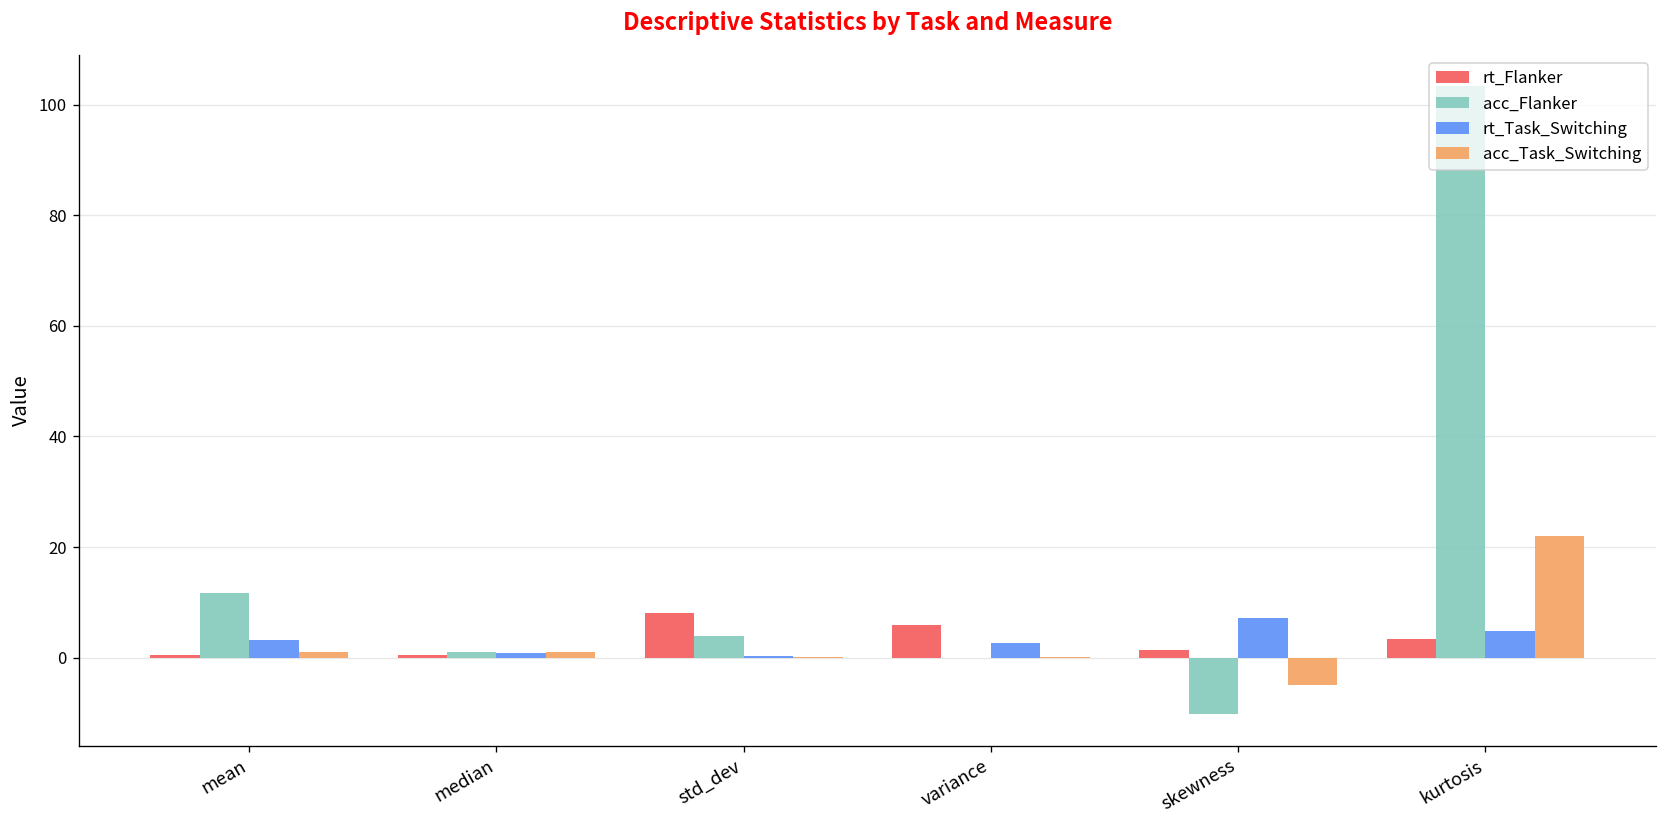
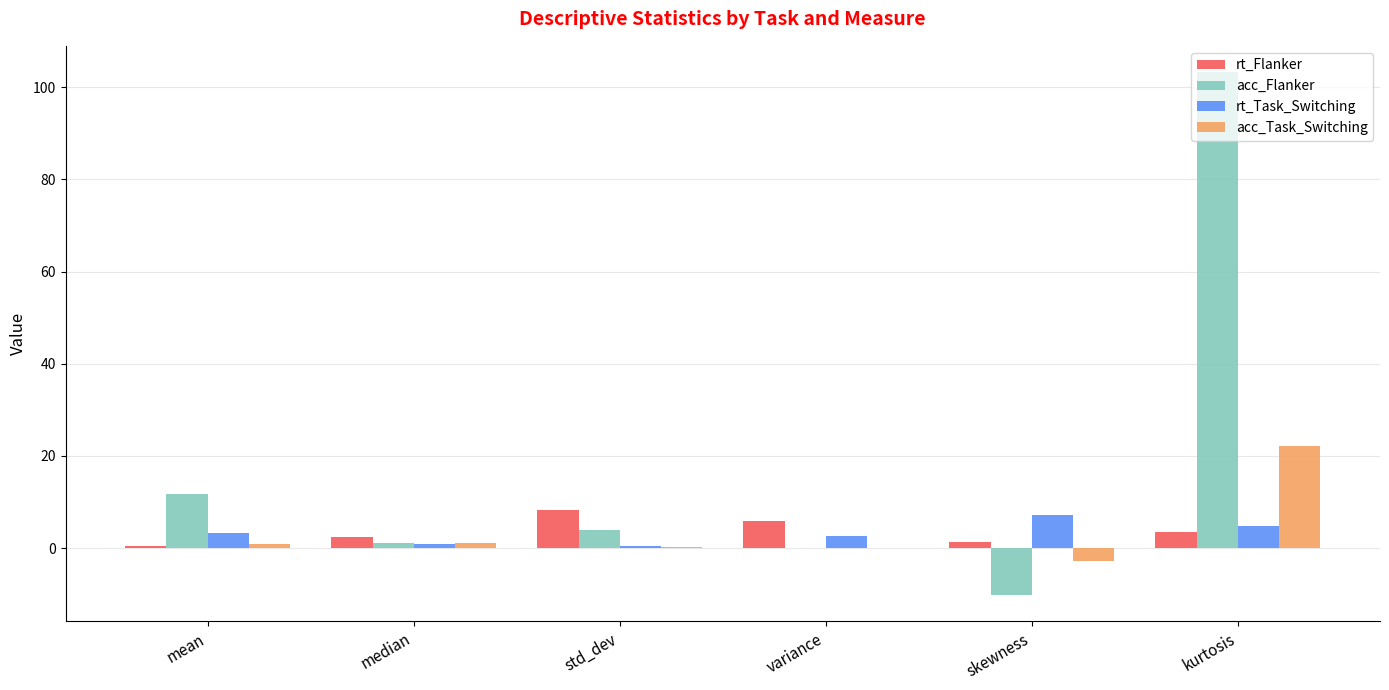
rt_Flanker, median: 0 -> 2
acc_Task_Switching, skewness: -5 -> -3
